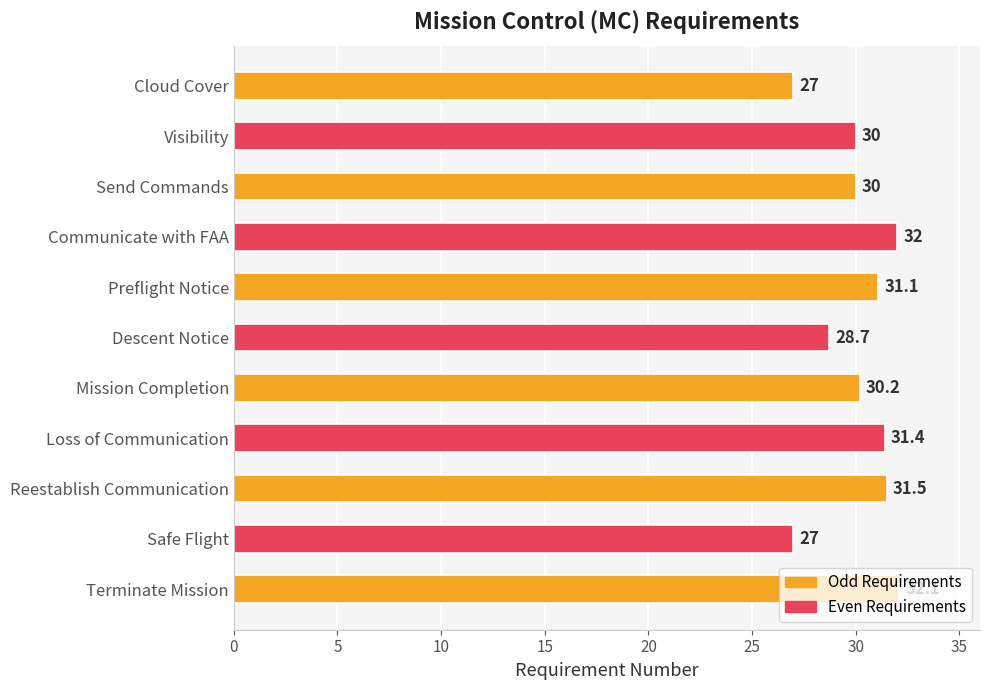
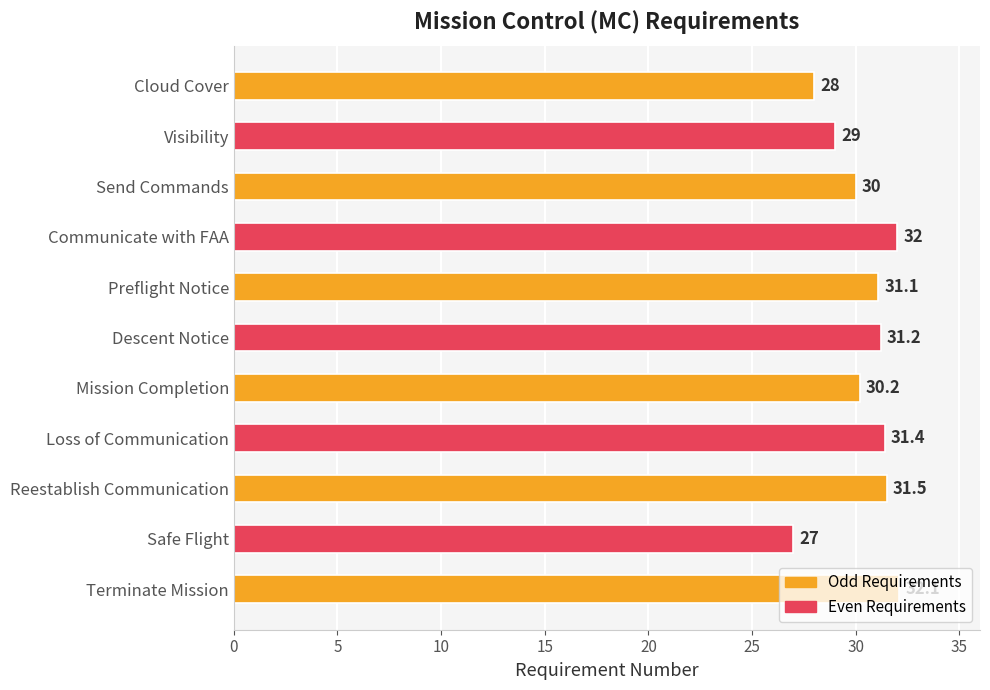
Cloud Cover: 27 -> 28
Visibility: 30 -> 29
Descent Notice: 28.7 -> 31.2
